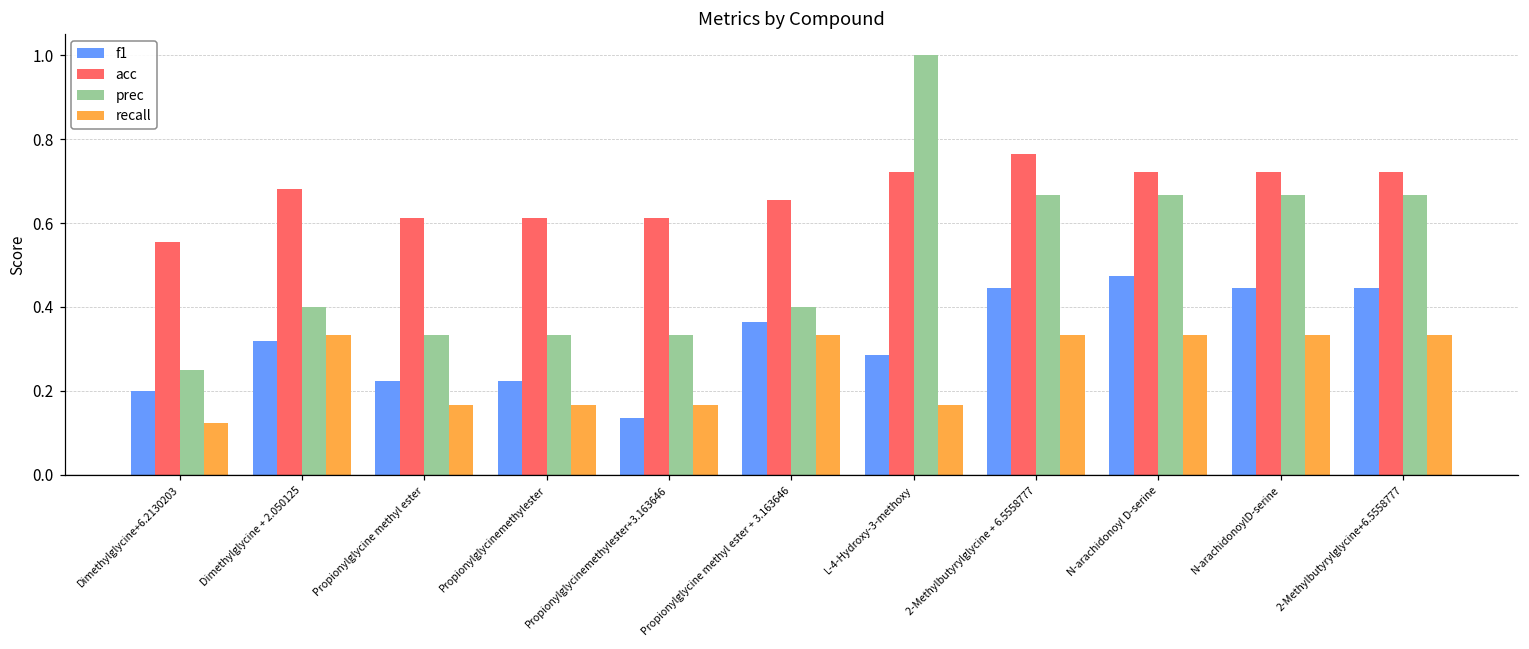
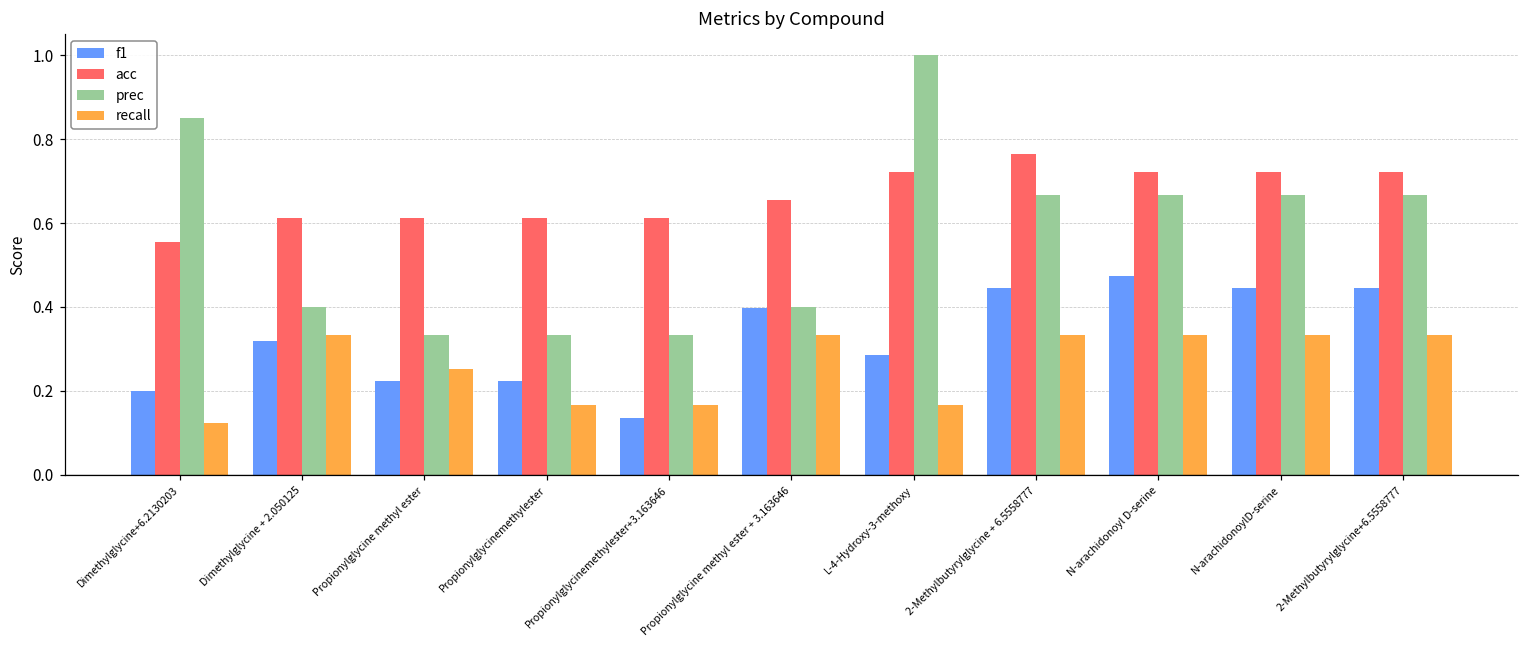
prec, Dimethylglycine+6.2130203: 0.25 -> 0.85
acc, Dimethylglycine + 2.050125: 0.68 -> 0.61
recall, Propionylglycine methyl ester: 0.17 -> 0.25
f1, Propionylglycine methyl ester + 3.163646: 0.36 -> 0.40
